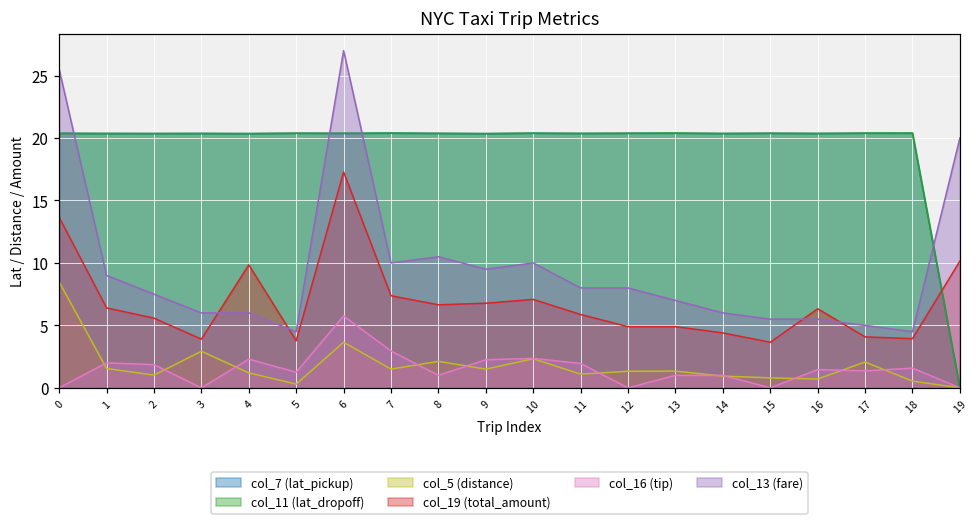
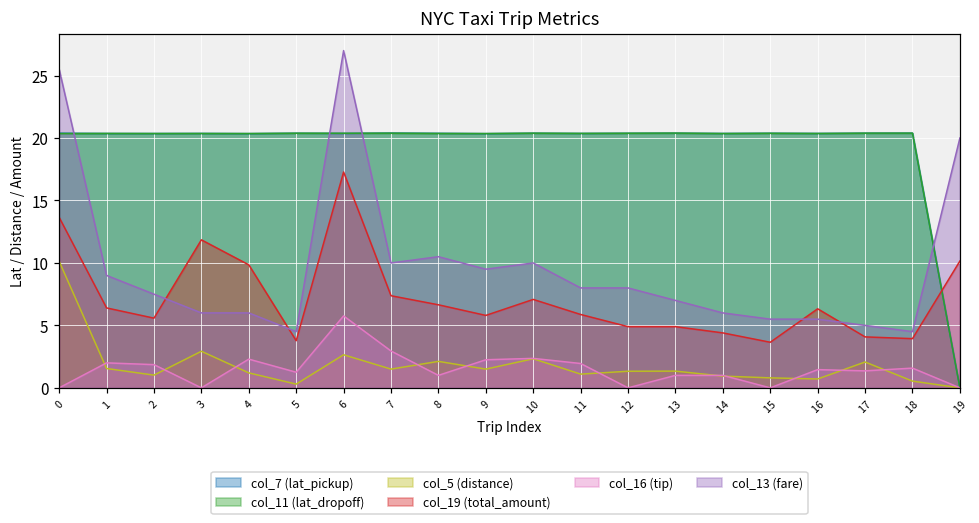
col_5 (distance), 0: 8.5 -> 10.1
col_19 (total_amount), 3: 3.9 -> 11.9
col_5 (distance), 6: 3.7 -> 2.7
col_19 (total_amount), 9: 6.8 -> 5.8
